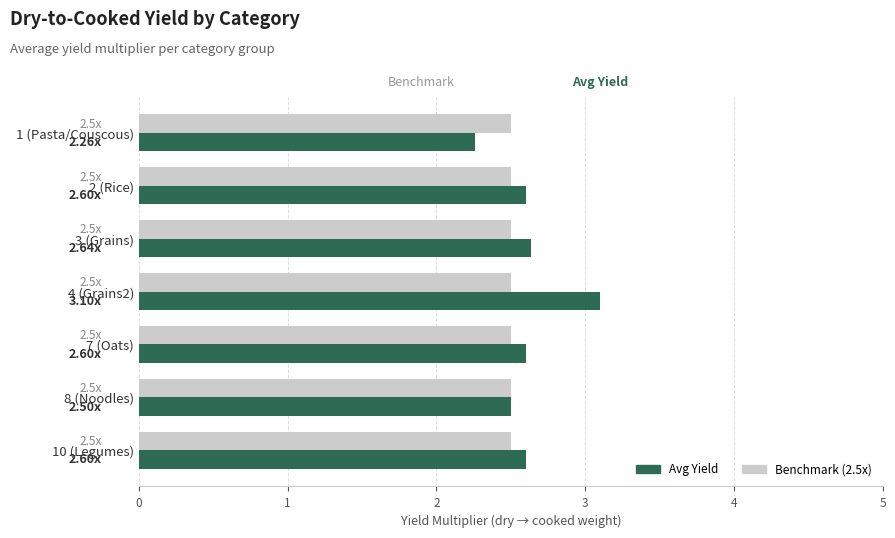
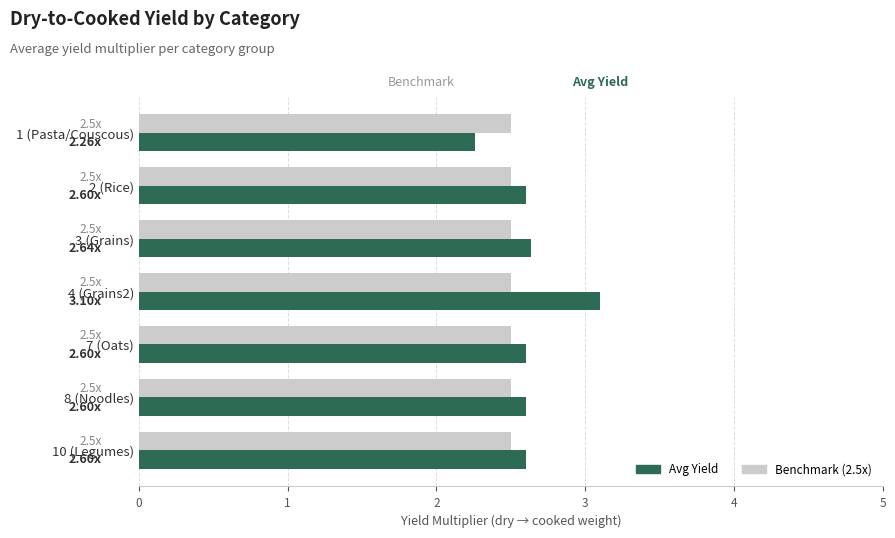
Avg Yield, 8 (Noodles): 2.50x -> 2.60x
